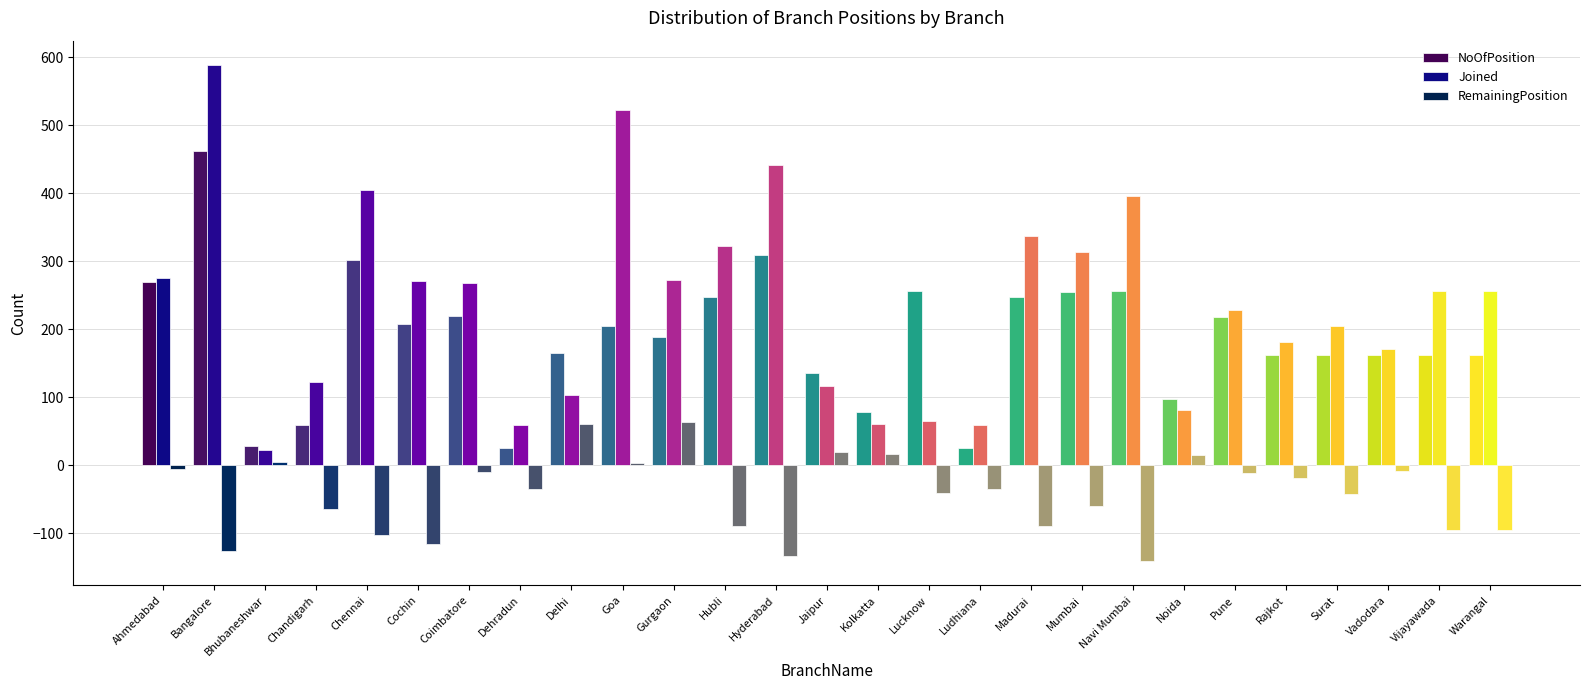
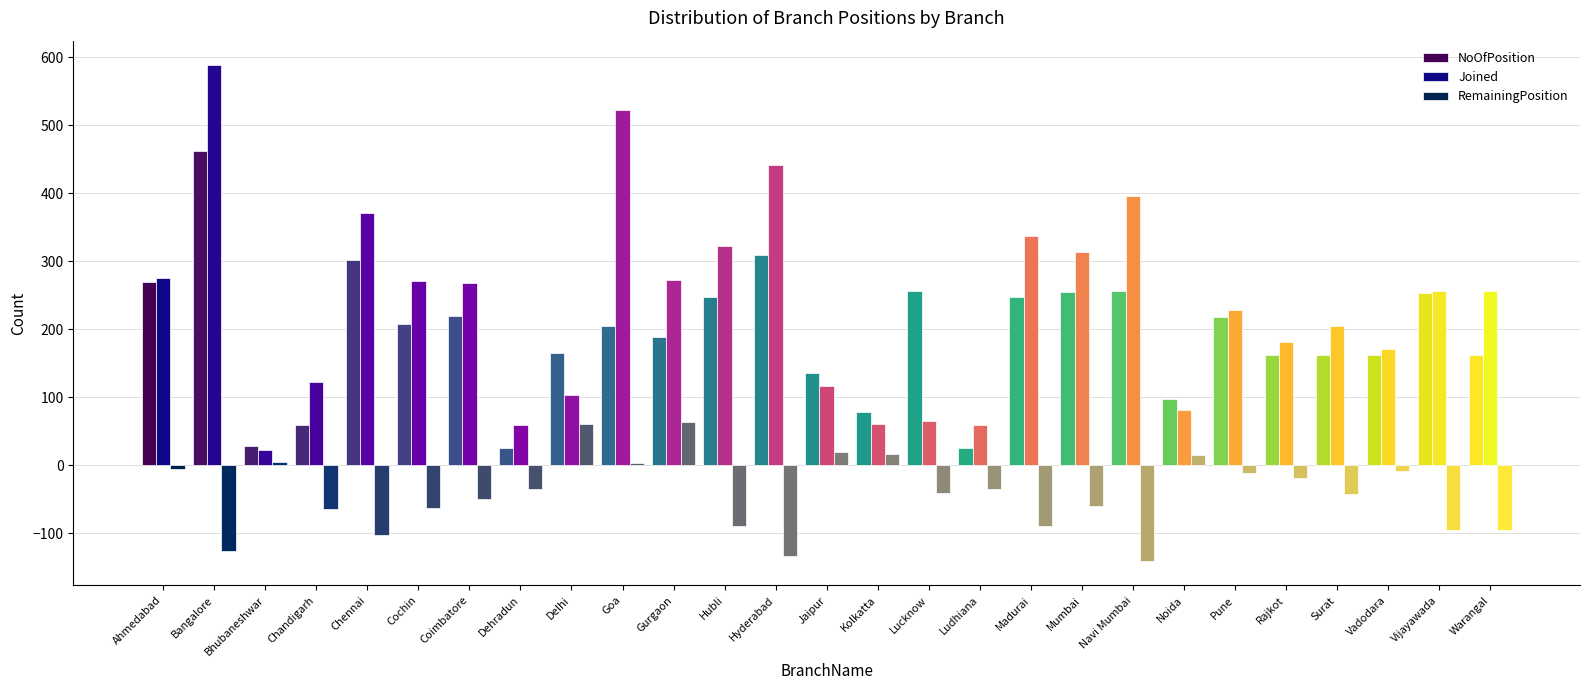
Joined, Chennai: 410 -> 370
RemainingPosition, Cochin: -120 -> -60
RemainingPosition, Coimbatore: -10 -> -50
NoOfPosition, Vijayawada: 160 -> 250
